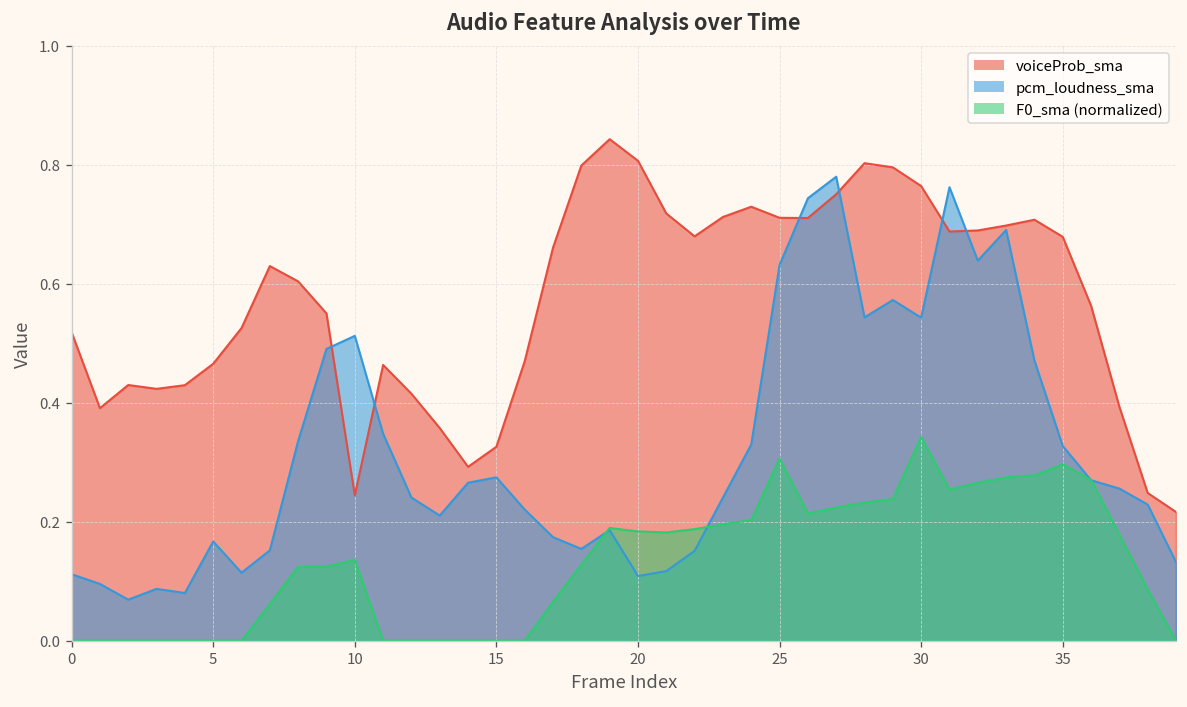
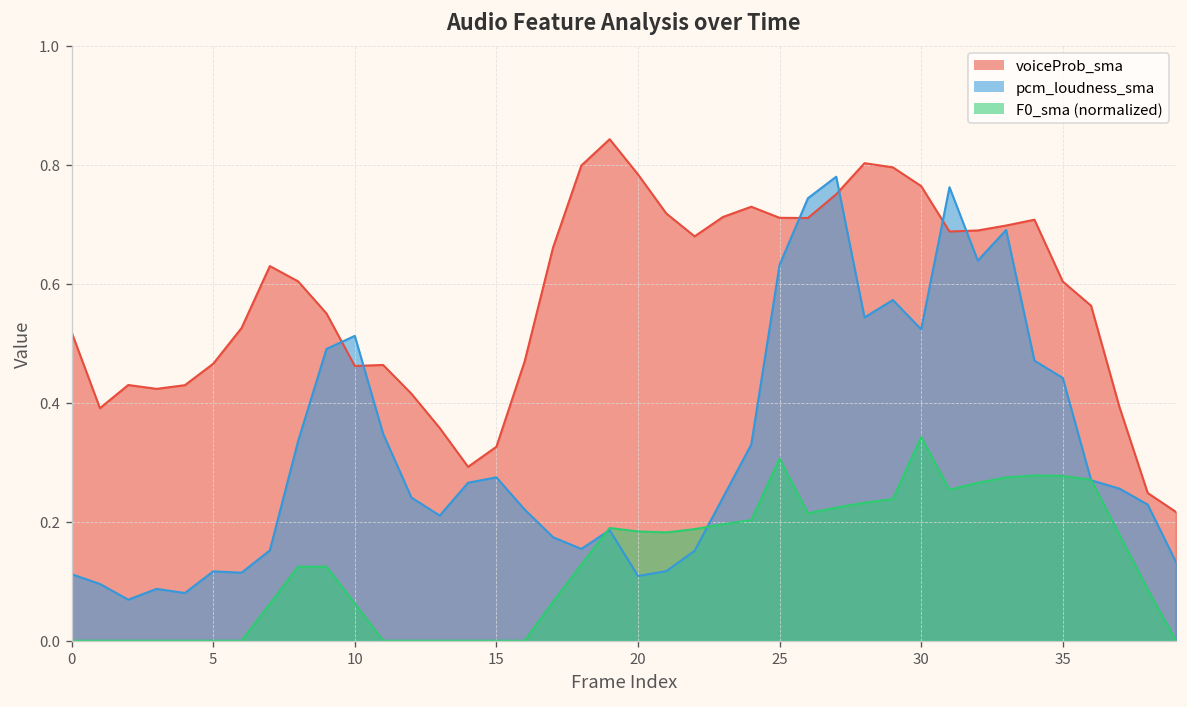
pcm_loudness_sma, 5: 0.17 -> 0.12
voiceProb_sma, 10: 0.24 -> 0.46
F0_sma (normalized), 10: 0.14 -> 0.06
voiceProb_sma, 20: 0.81 -> 0.78
pcm_loudness_sma, 30: 0.54 -> 0.52
voiceProb_sma, 35: 0.68 -> 0.60
pcm_loudness_sma, 35: 0.33 -> 0.44
F0_sma (normalized), 35: 0.30 -> 0.28
